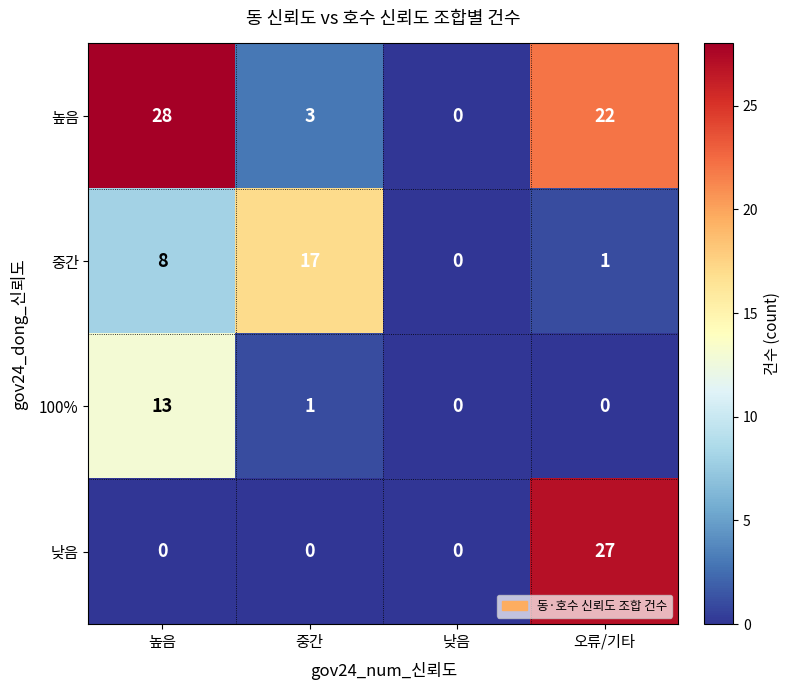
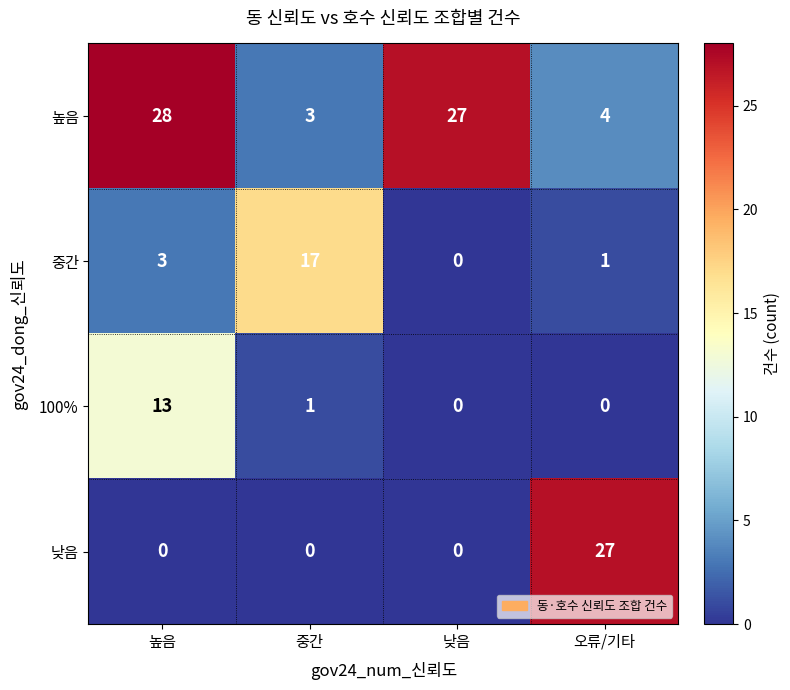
높음, 낮음: 0 -> 27
높음, 오류/기타: 22 -> 4
중간, 높음: 8 -> 3
